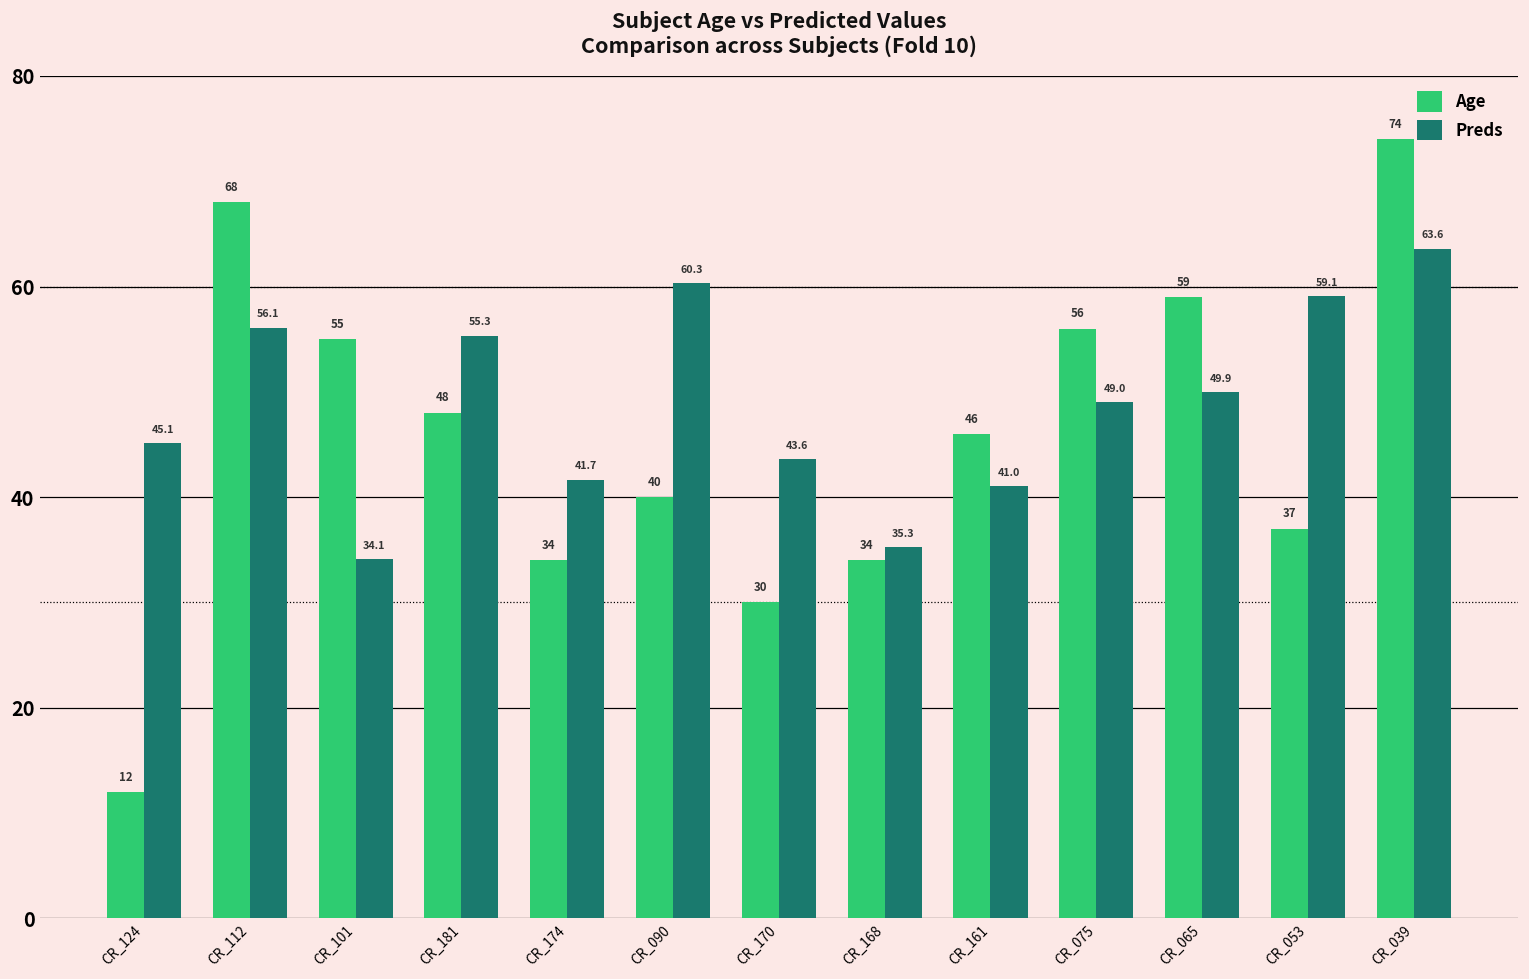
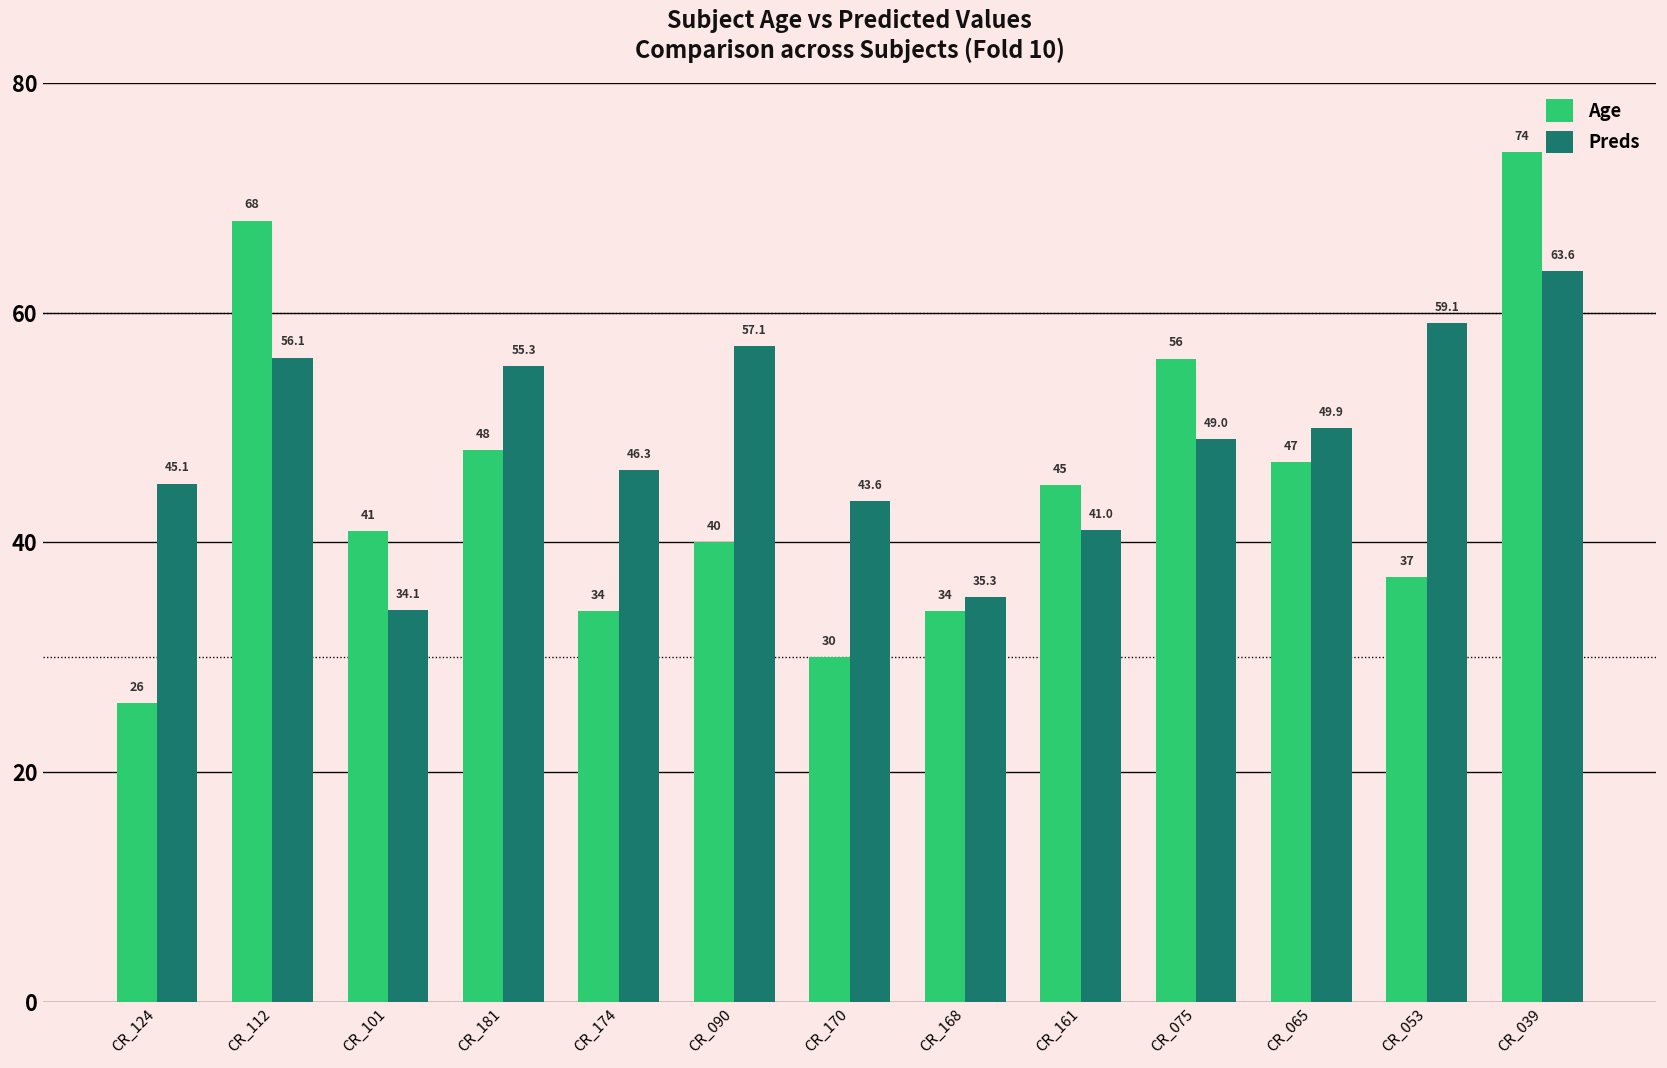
Age, CR_124: 12 -> 26
Age, CR_101: 55 -> 41
Preds, CR_174: 41.7 -> 46.3
Preds, CR_090: 60.3 -> 57.1
Age, CR_161: 46 -> 45
Age, CR_065: 59 -> 47
